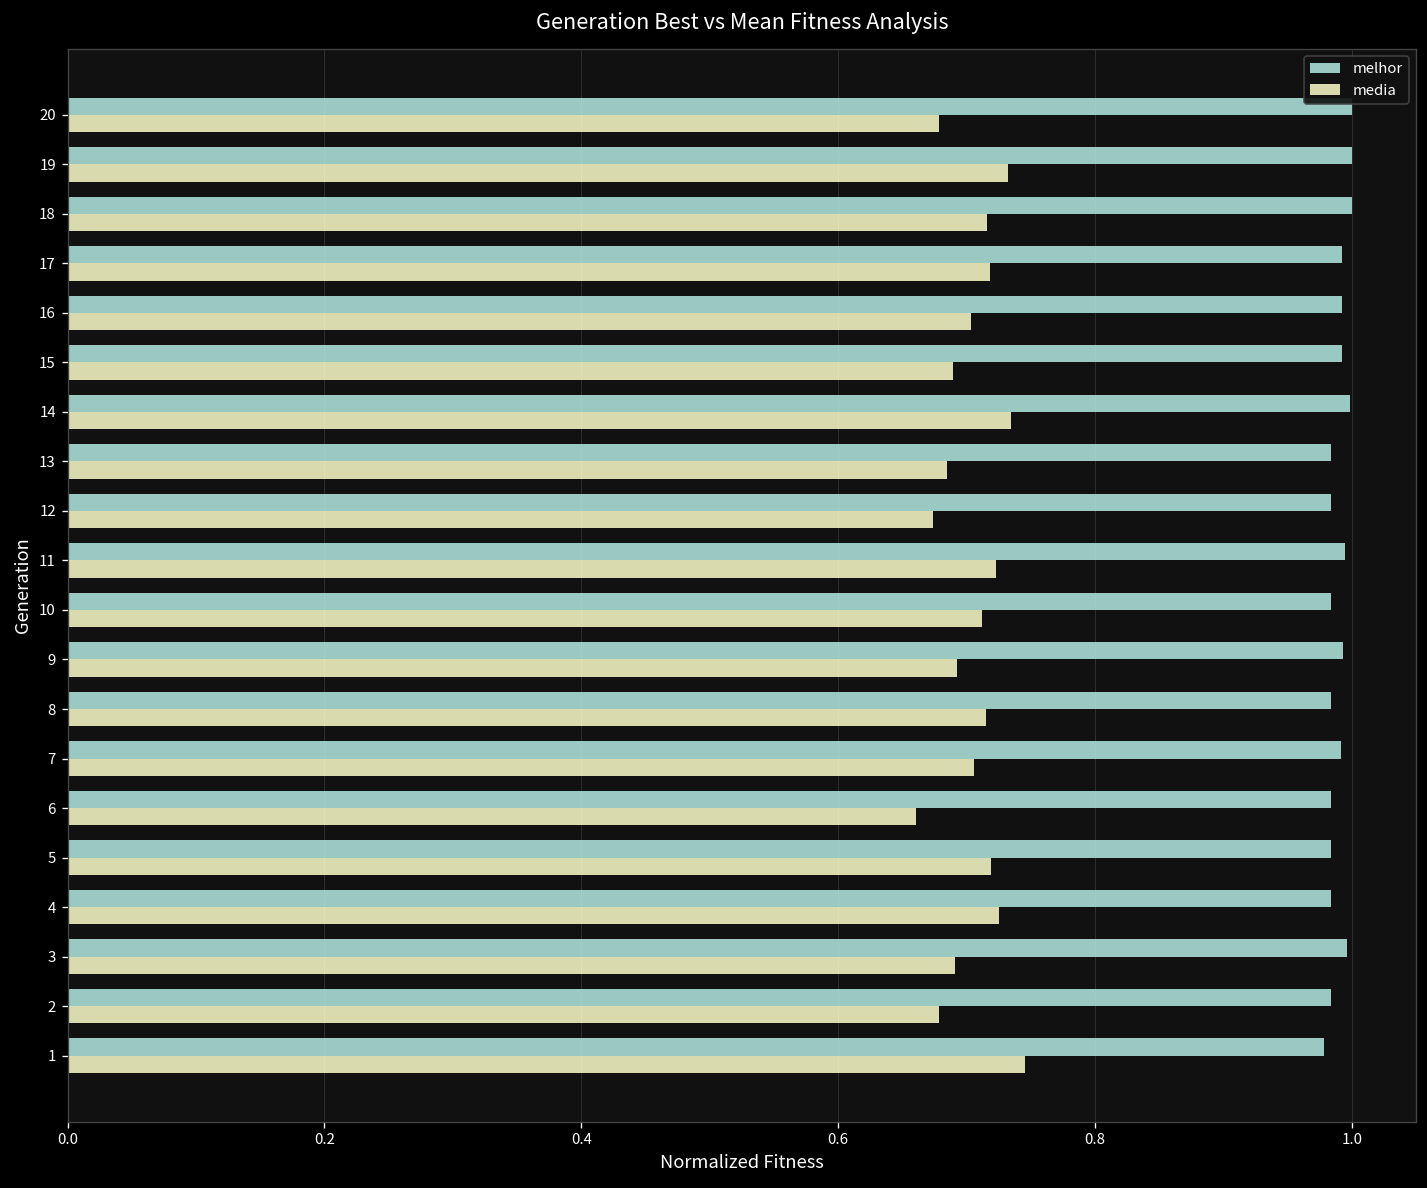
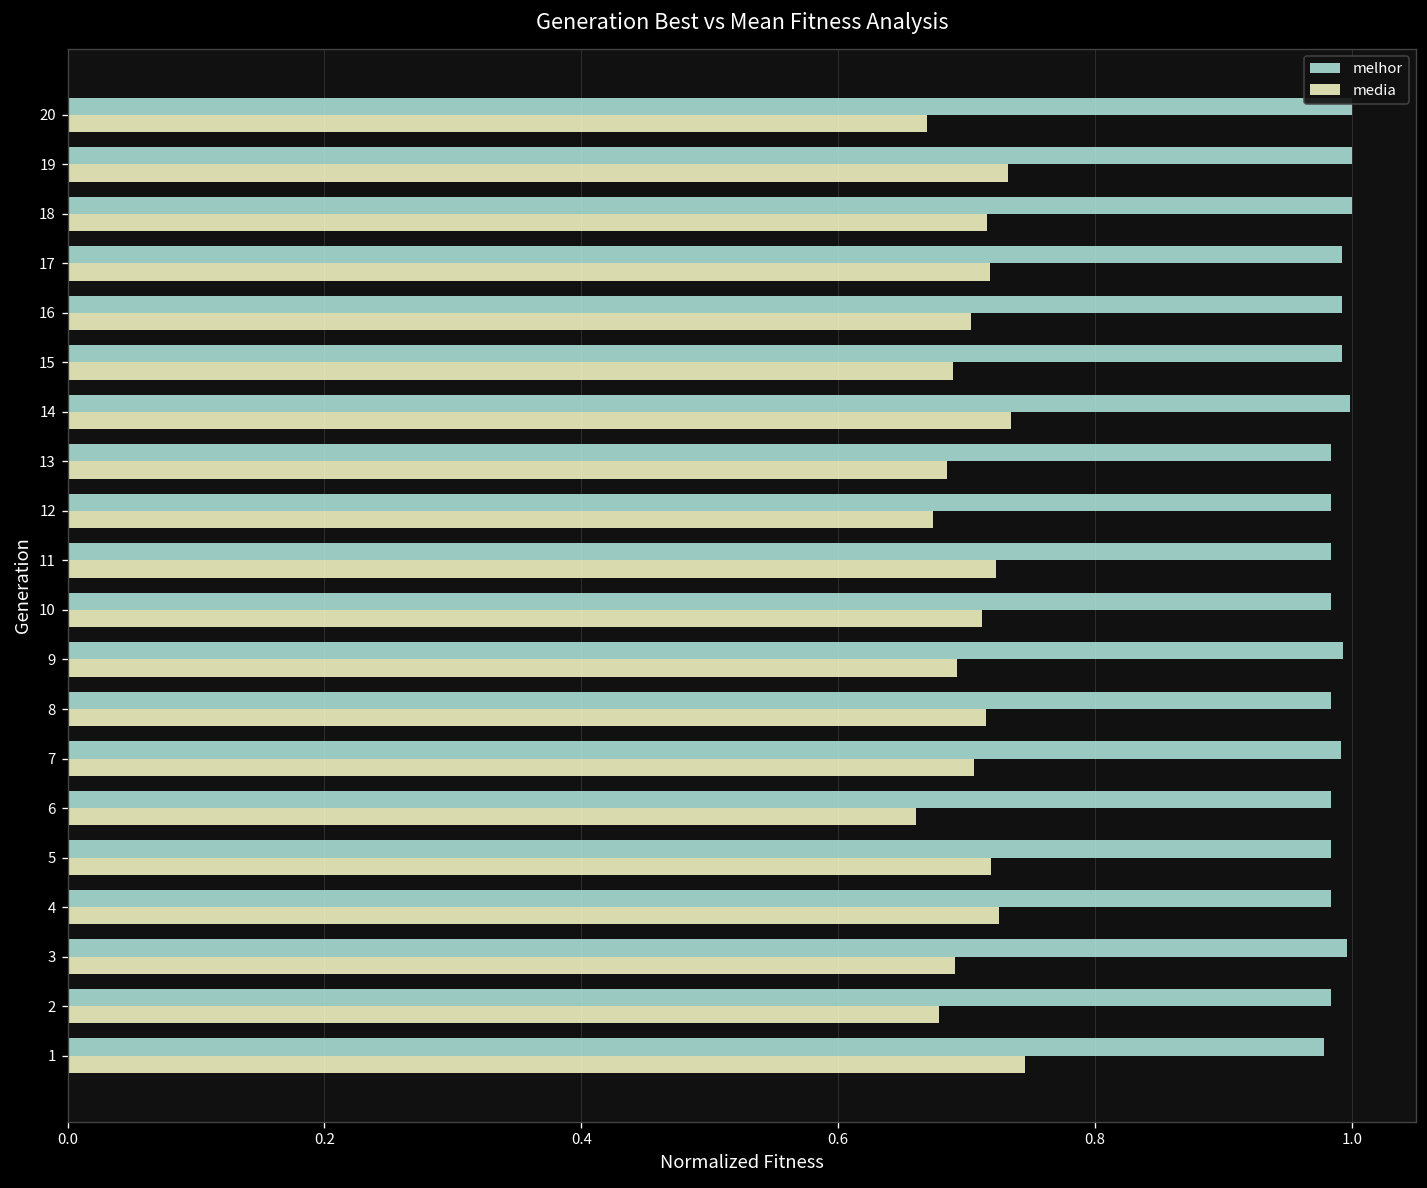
media, 20: 0.678 -> 0.669
melhor, 11: 0.995 -> 0.983
